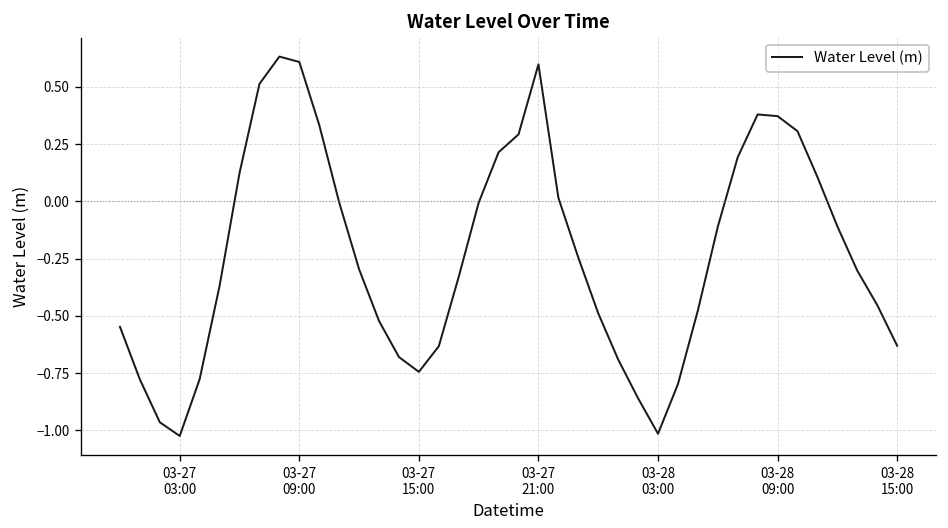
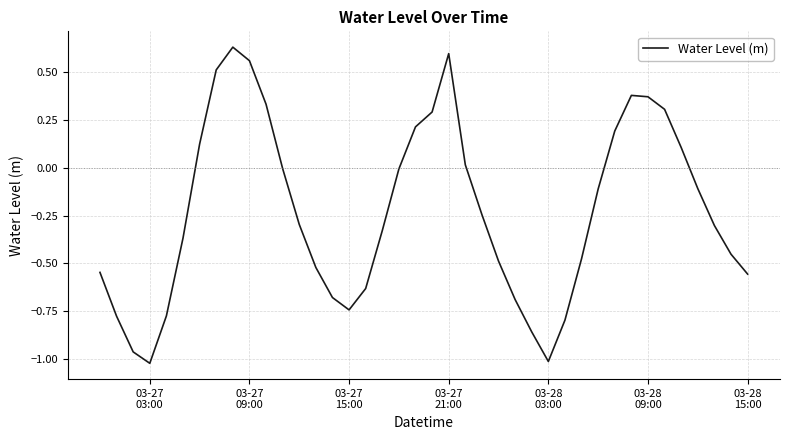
03-27 09:00: 0.61 -> 0.56
03-28 15:00: -0.63 -> -0.56
